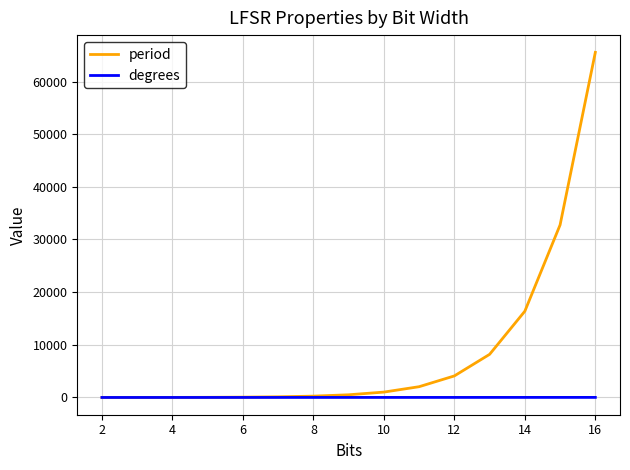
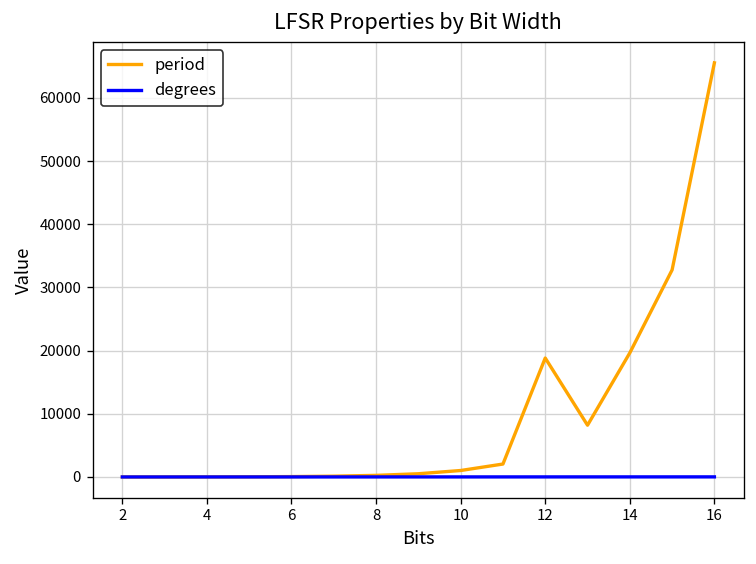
period, 12: 4000 -> 19000
period, 14: 16000 -> 20000
